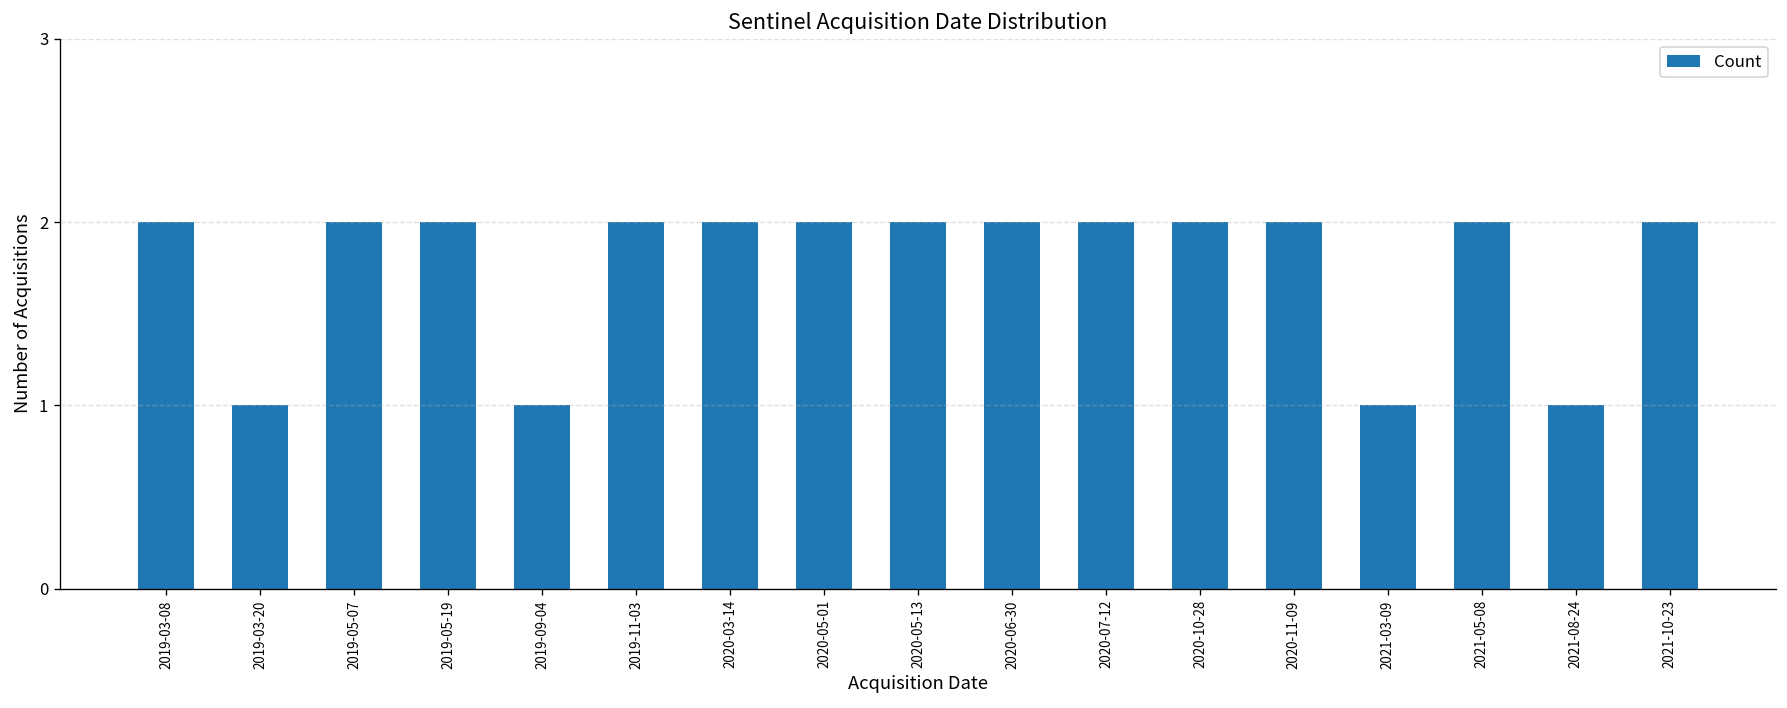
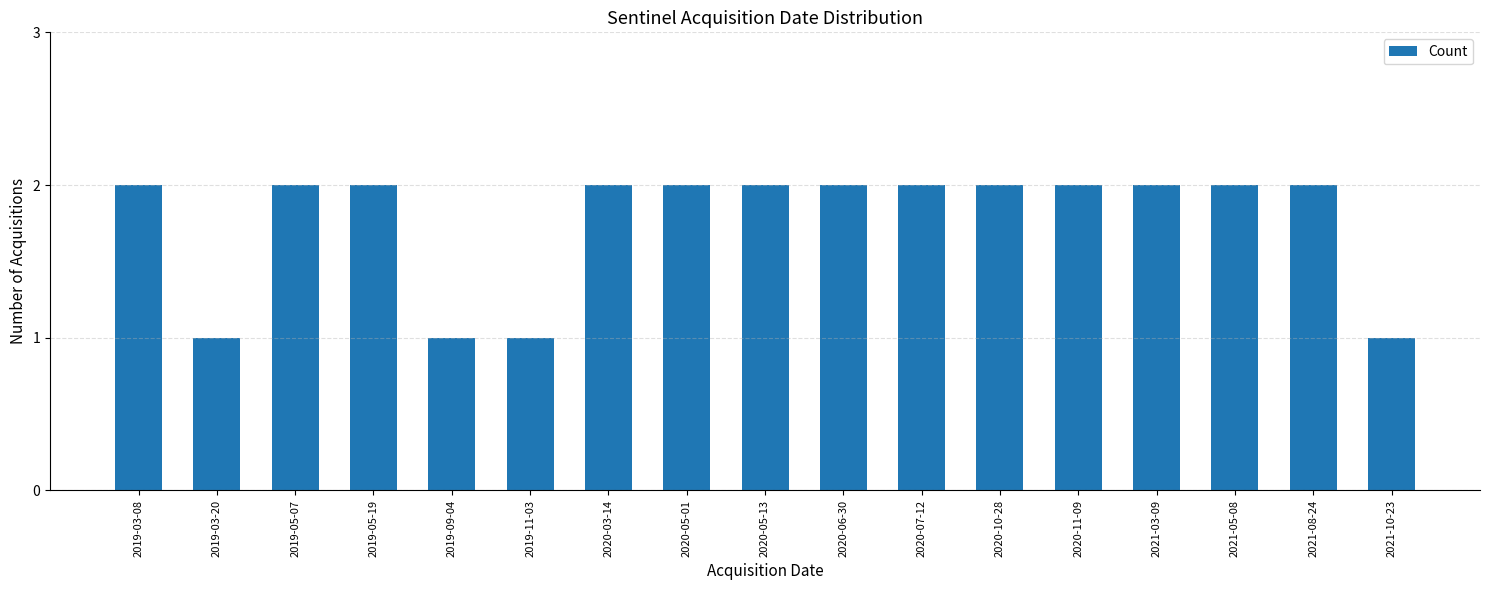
2019-11-03: 2 -> 1
2021-03-09: 1 -> 2
2021-08-24: 1 -> 2
2021-10-23: 2 -> 1
